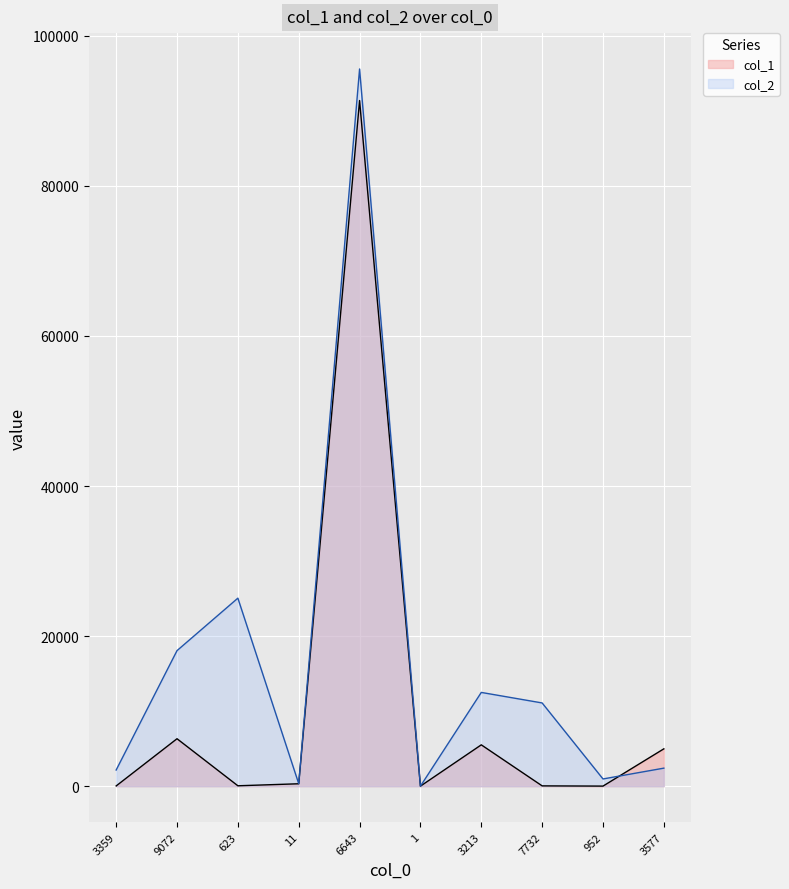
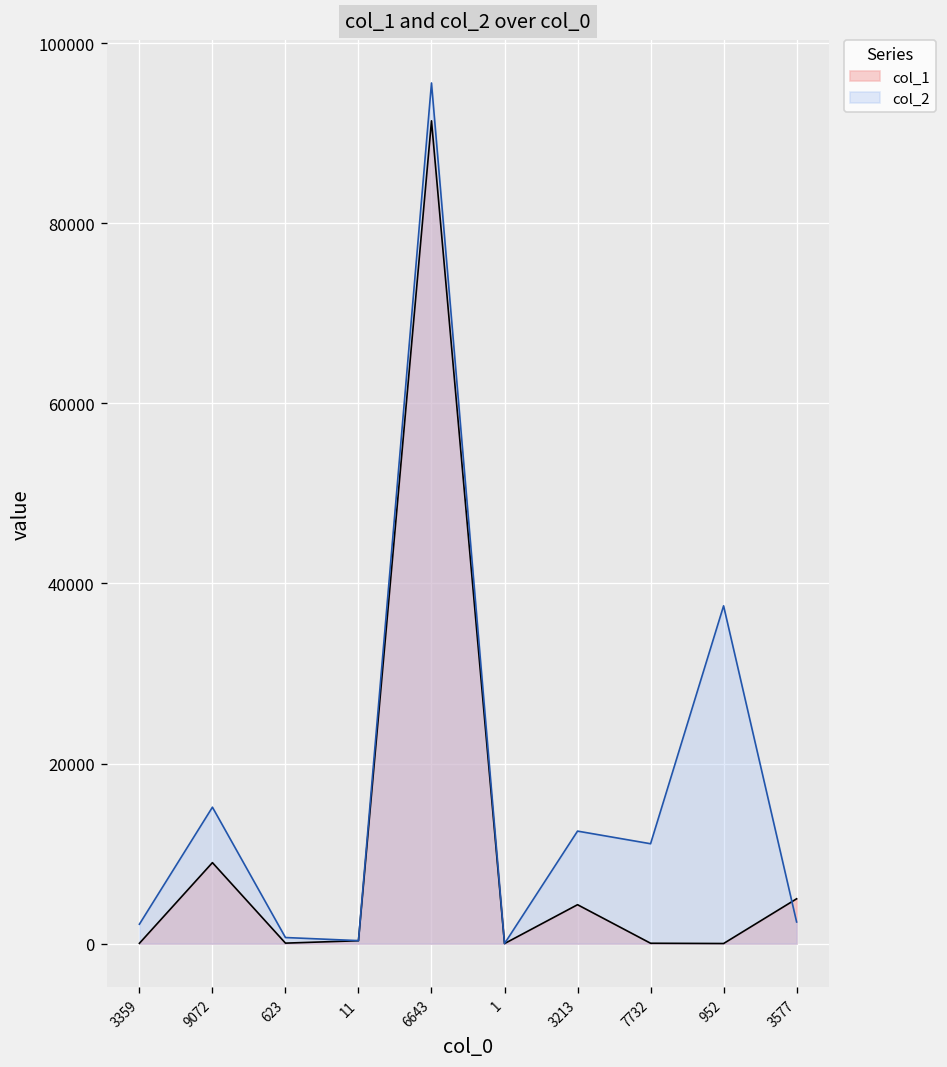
col_1, 9072: 6000 -> 9000
col_2, 9072: 18000 -> 15000
col_2, 623: 25000 -> 1000
col_1, 3213: 6000 -> 4000
col_2, 952: 1000 -> 38000
